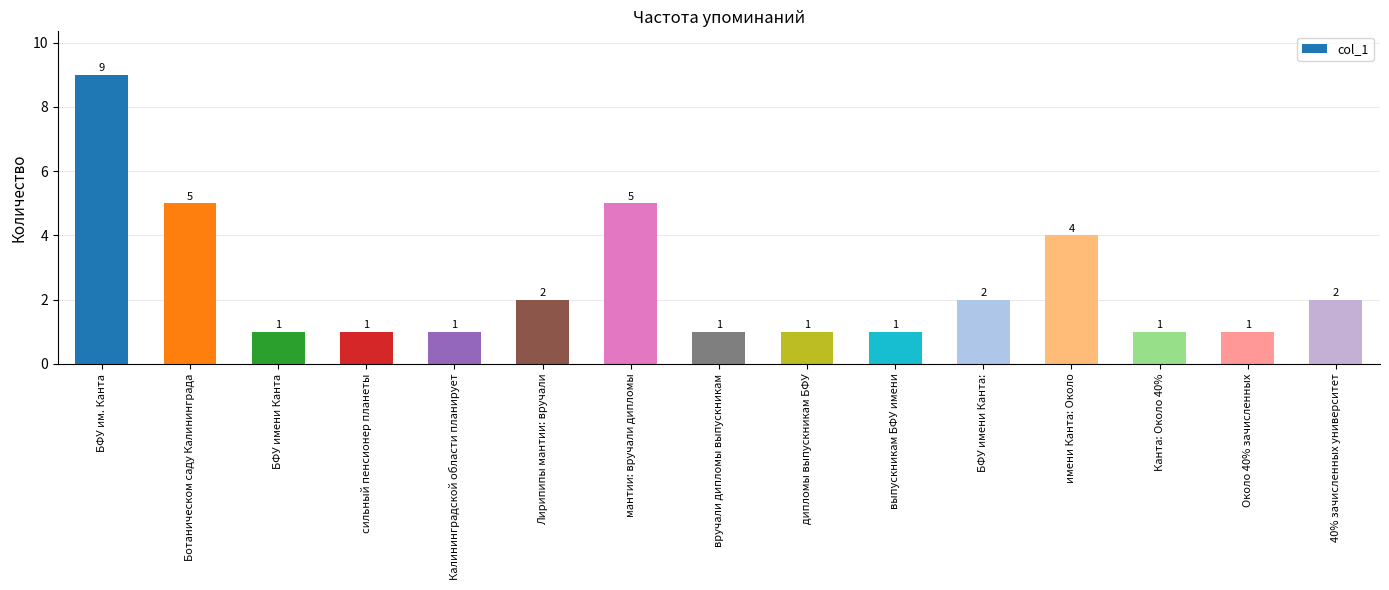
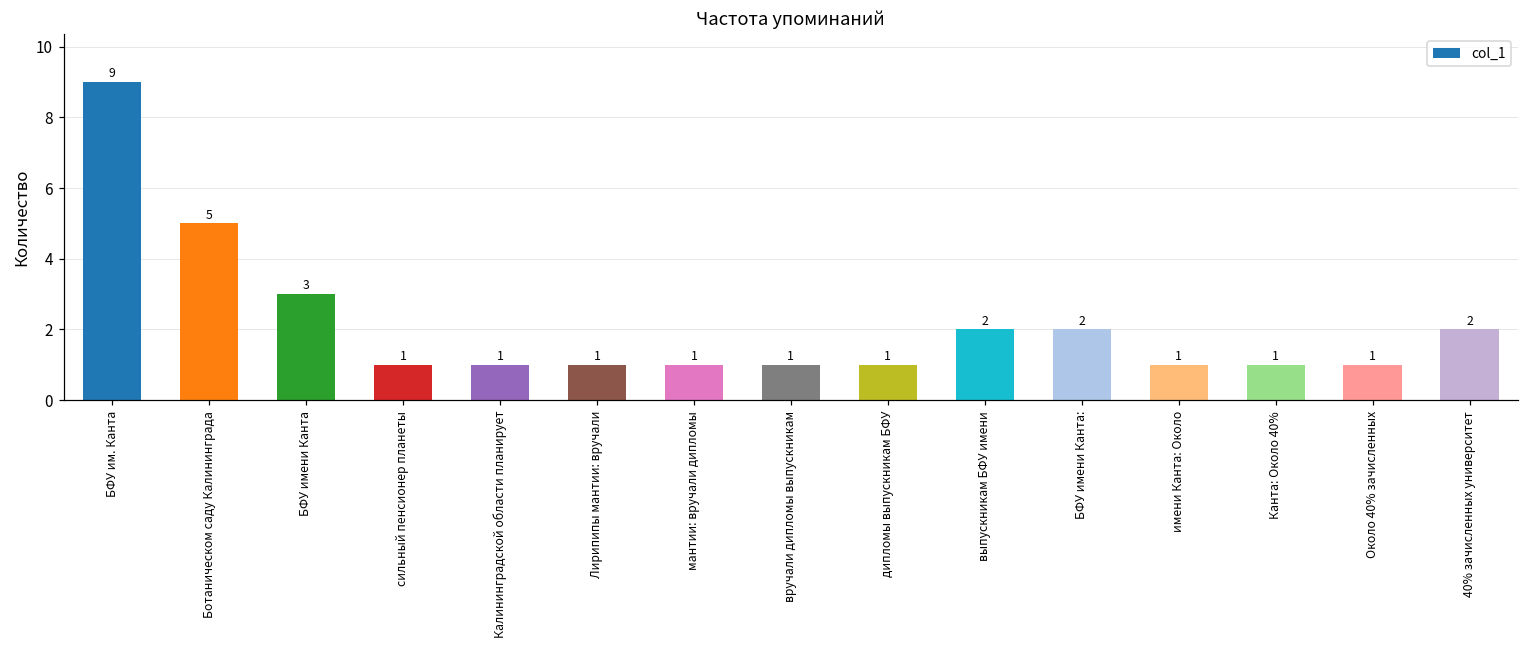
БФУ имени Канта: 1 -> 3
Лирипипы мантии: вручали: 2 -> 1
мантии: вручали дипломы: 5 -> 1
выпускникам БФУ имени: 1 -> 2
имени Канта: Около: 4 -> 1
